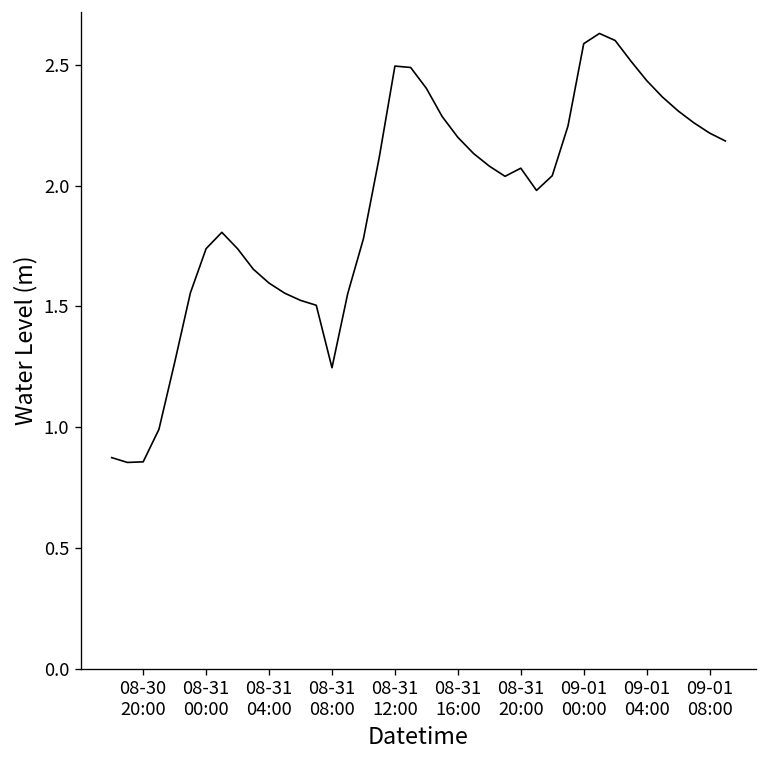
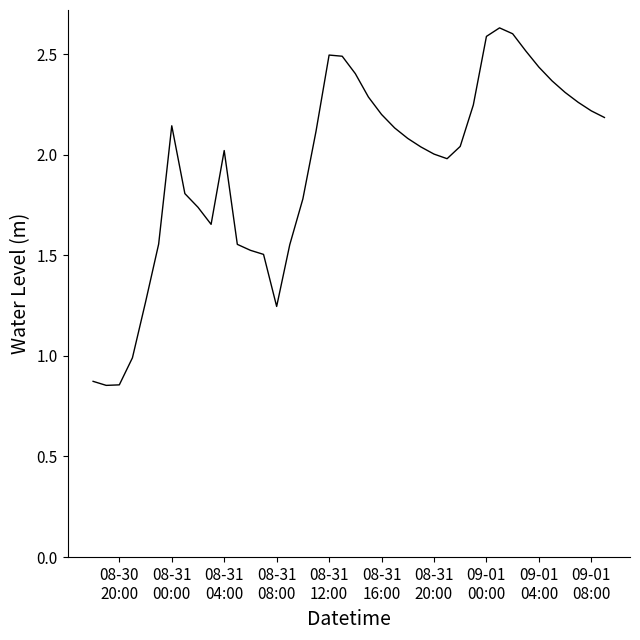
08-31 00:00: 1.74 -> 2.14
08-31 04:00: 1.60 -> 2.02
08-31 20:00: 2.07 -> 2.00
